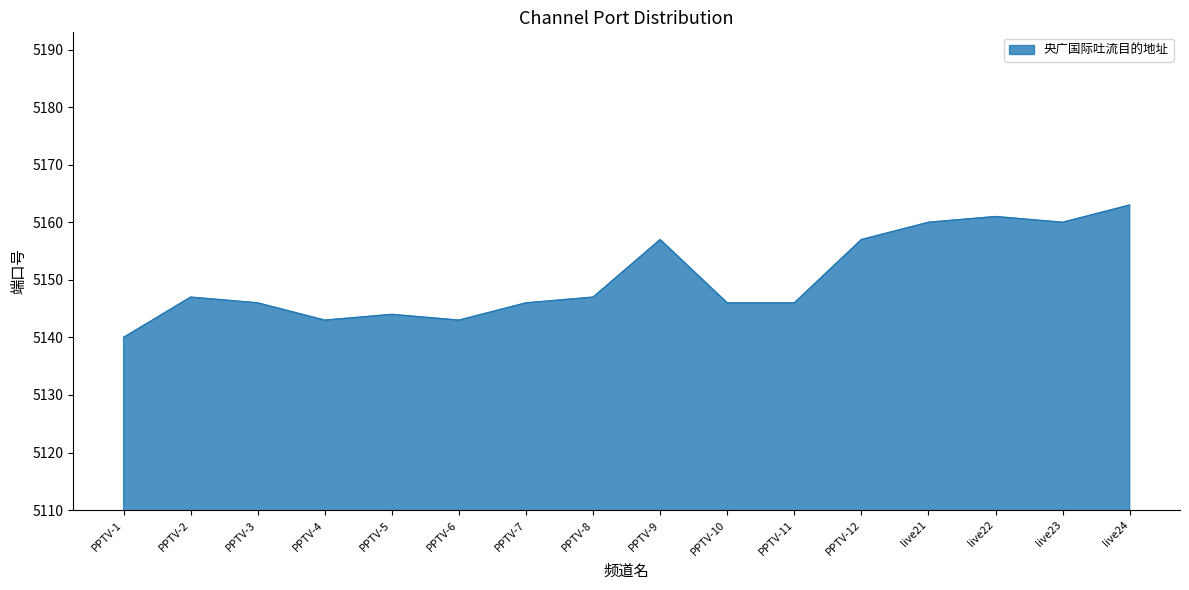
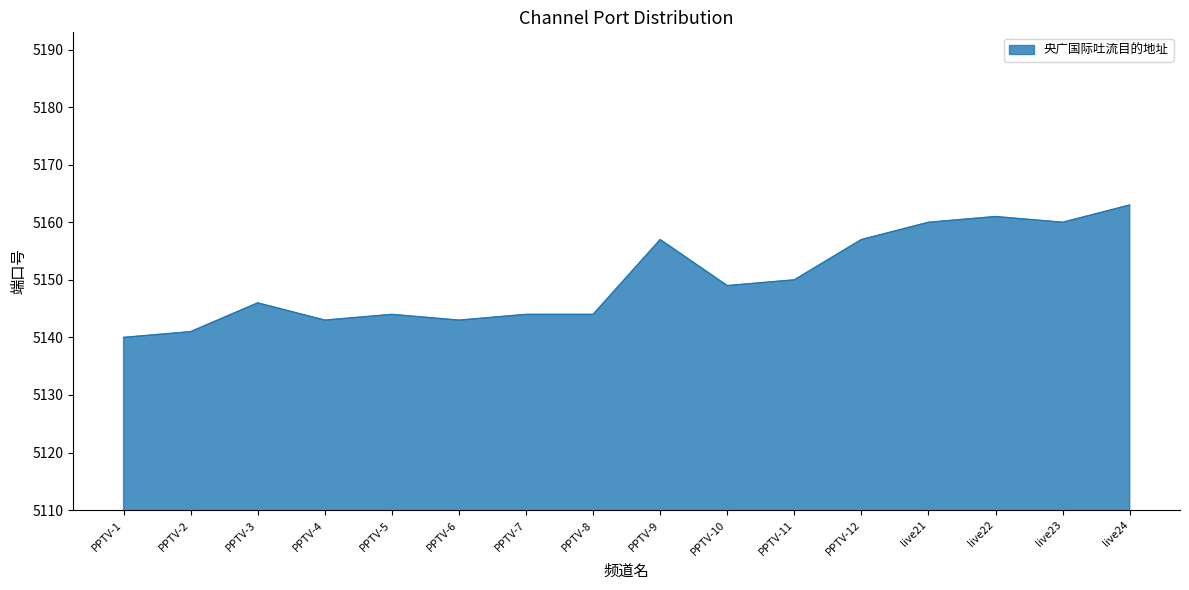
PPTV-2: 5147 -> 5141
PPTV-7: 5146 -> 5144
PPTV-8: 5147 -> 5144
PPTV-10: 5146 -> 5149
PPTV-11: 5146 -> 5150
